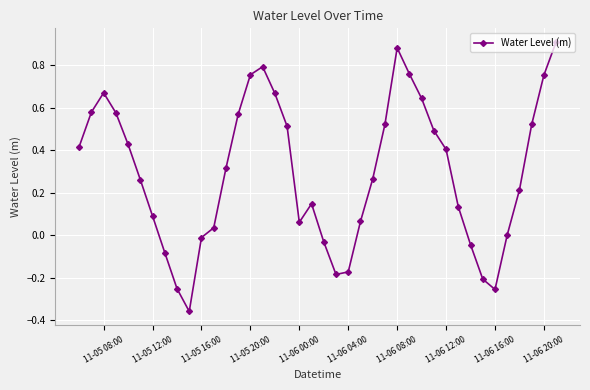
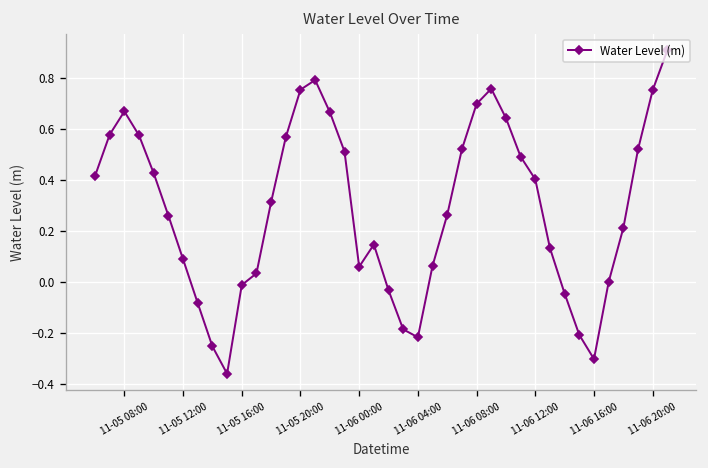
11-06 04:00: -0.17 -> -0.22
11-06 08:00: 0.88 -> 0.70
11-06 16:00: -0.26 -> -0.30
